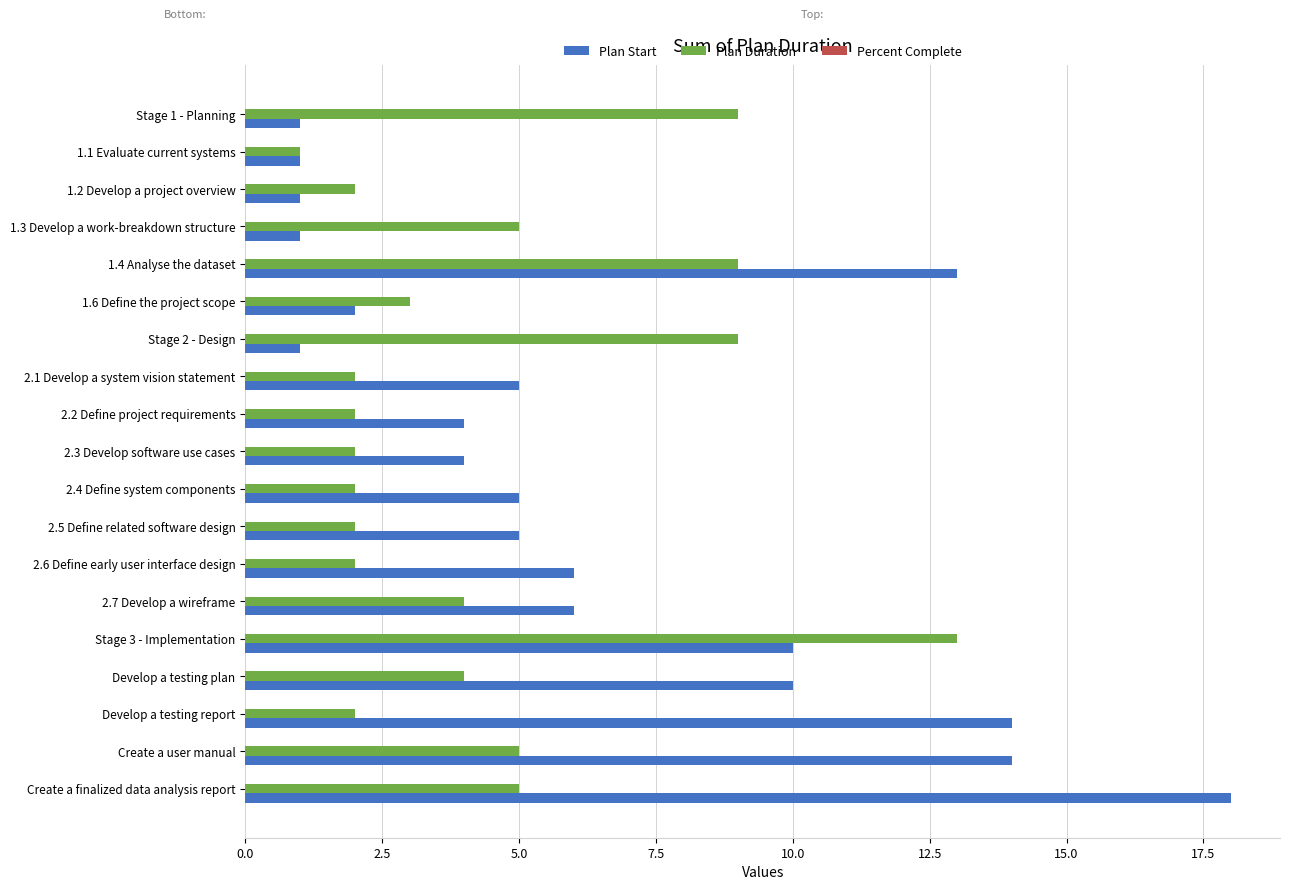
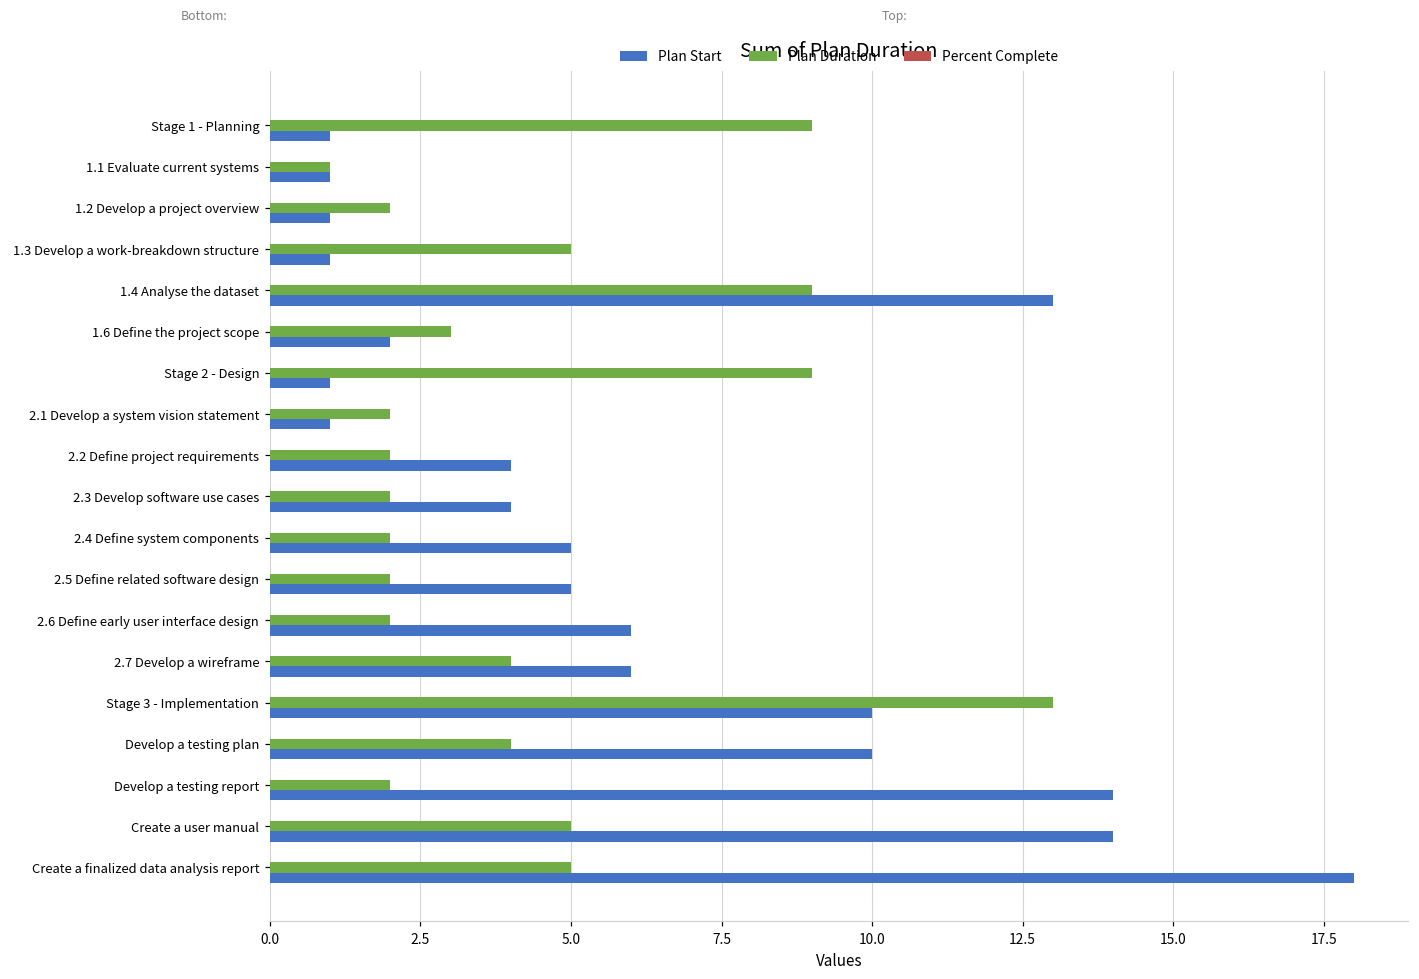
Plan Start, 2.1 Develop a system vision statement: 5 -> 1
